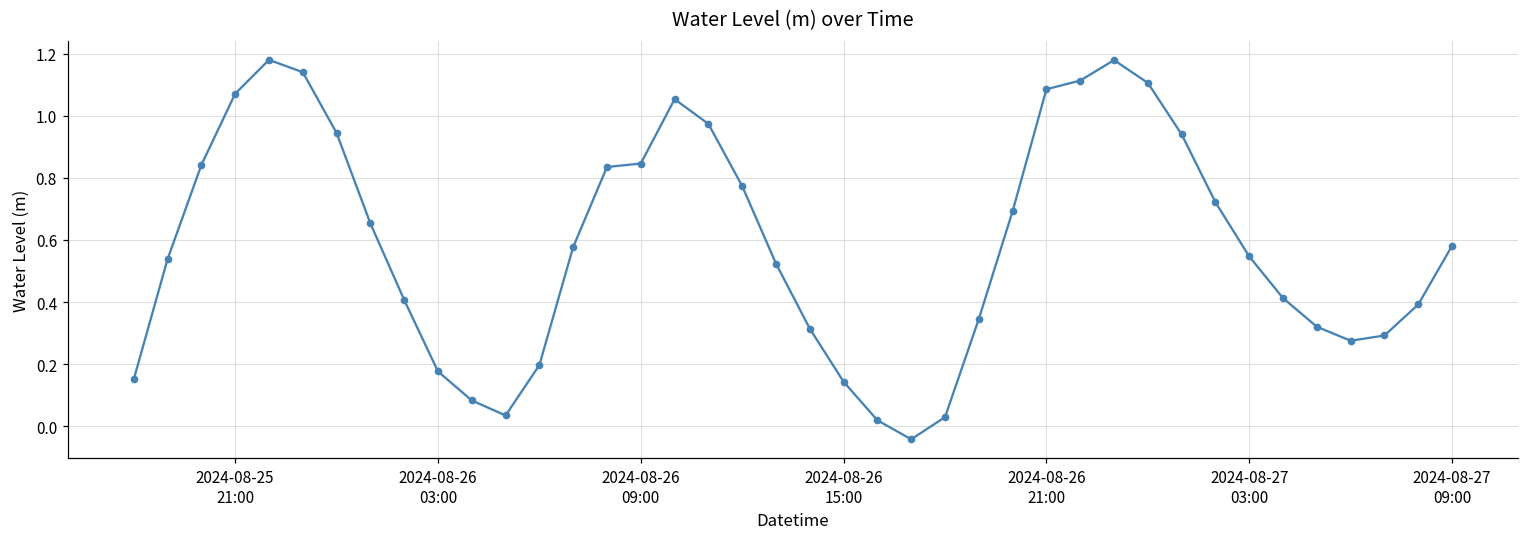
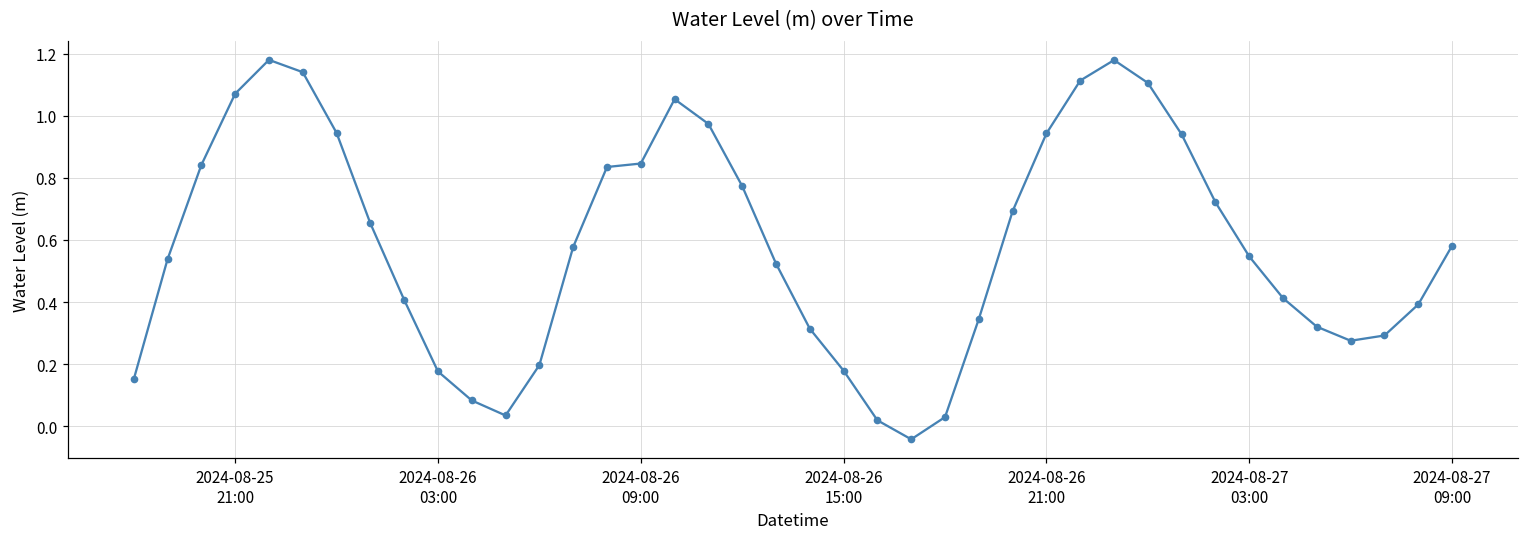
2024-08-26 15:00: 0.14 -> 0.18
2024-08-26 21:00: 1.08 -> 0.94
